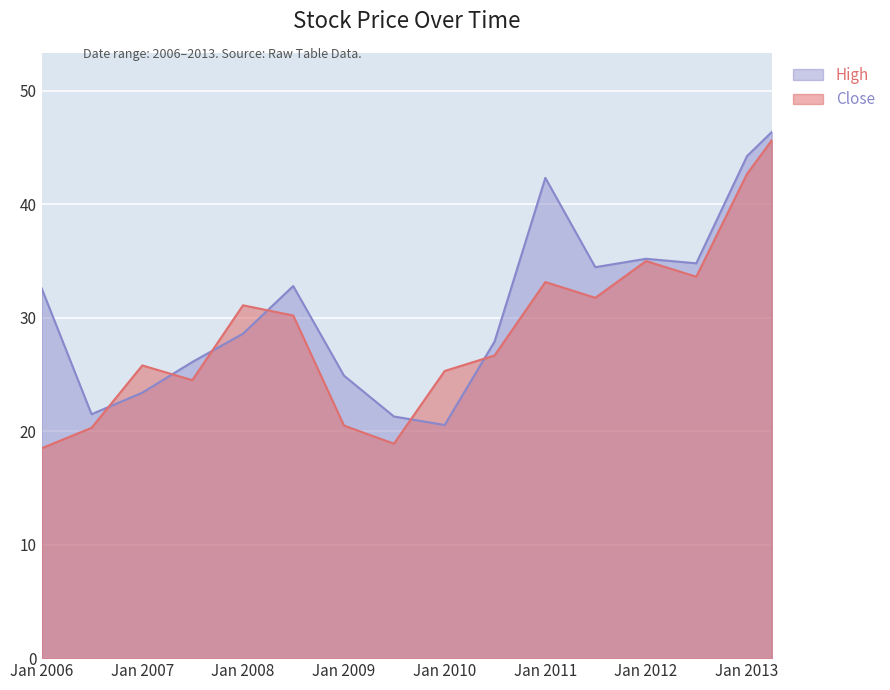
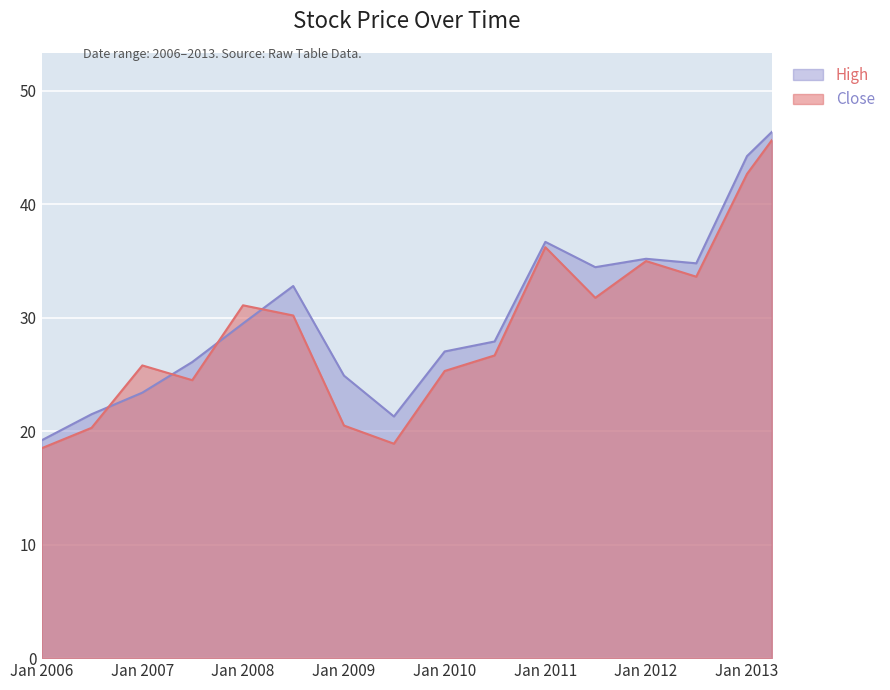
High, Jan 2006: 32.6 -> 19.2
High, Jan 2008: 28.6 -> 29.5
High, Jan 2010: 20.6 -> 27.0
High, Jan 2011: 42.3 -> 36.7
Close, Jan 2011: 33.2 -> 36.2
